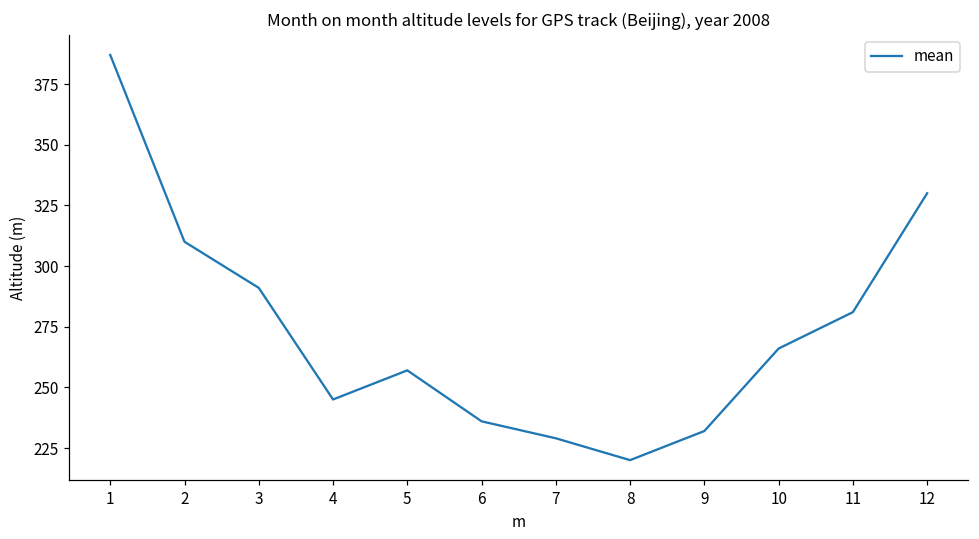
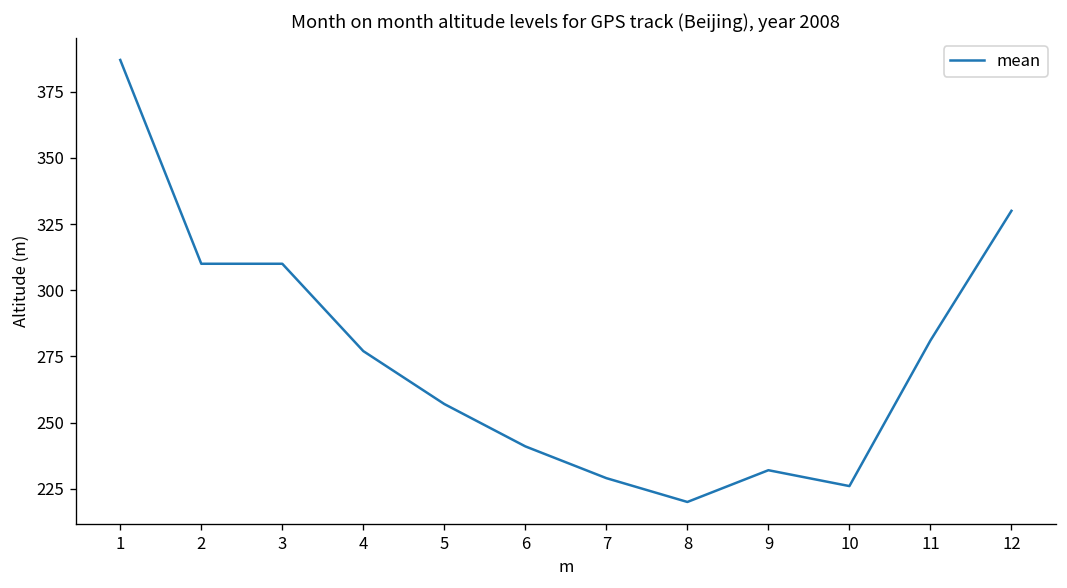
3: 291 -> 310
4: 245 -> 277
6: 236 -> 241
10: 266 -> 226
